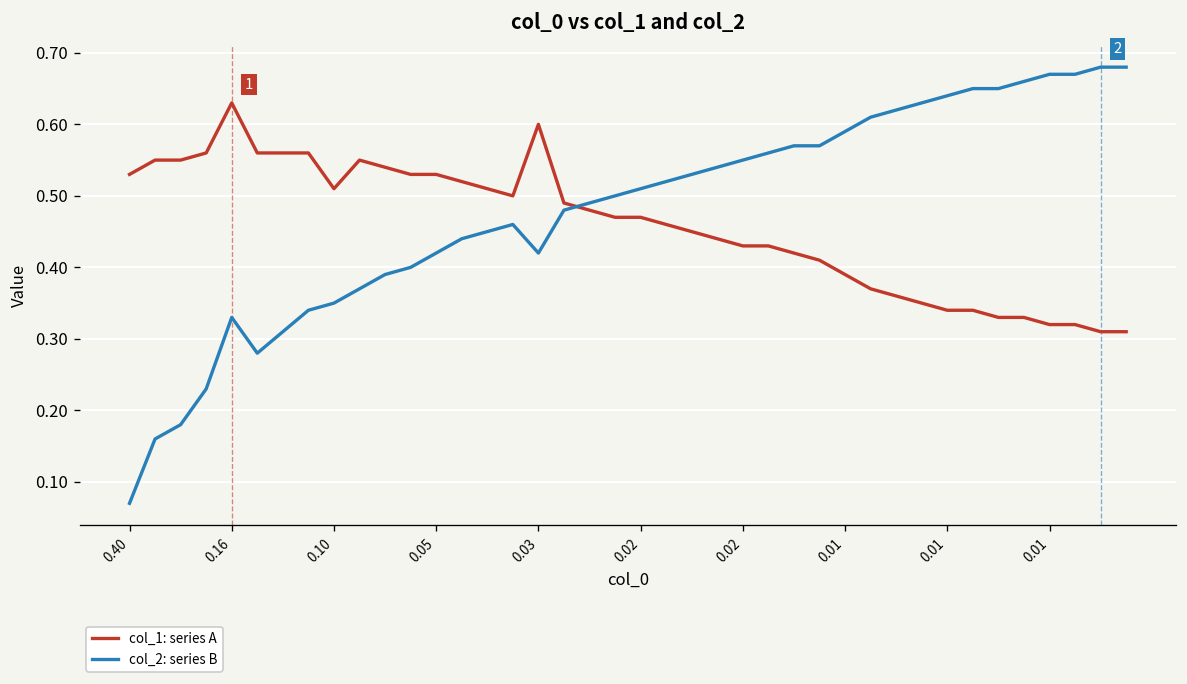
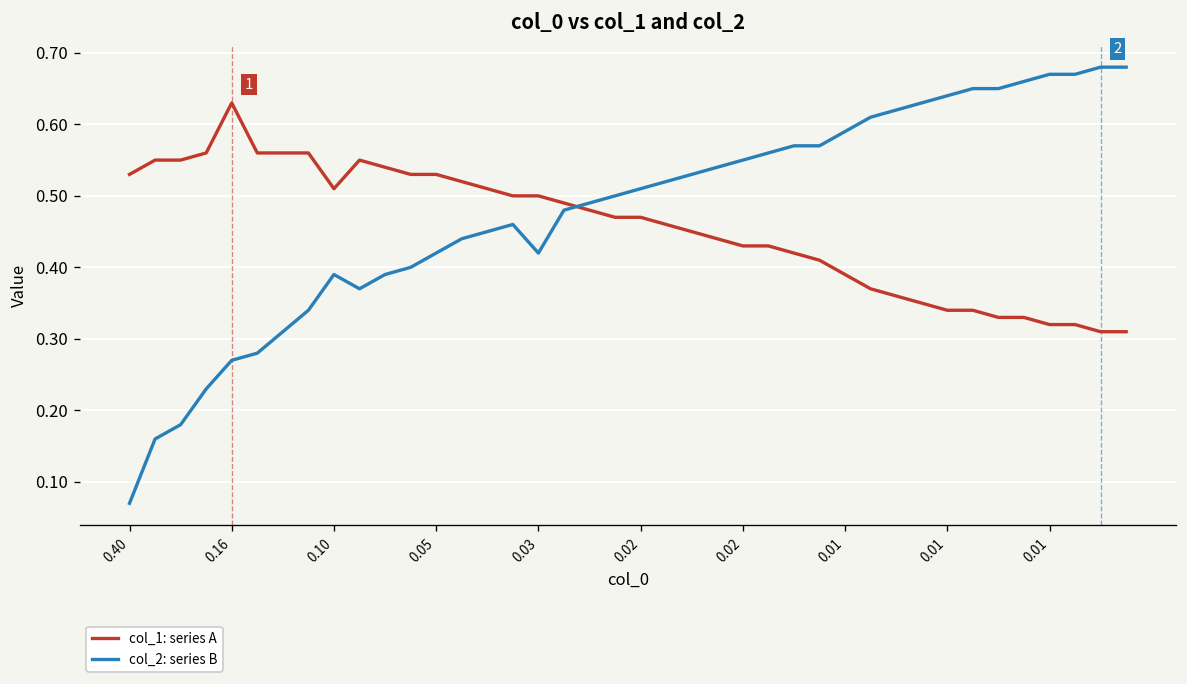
col_2: series B, 0.16: 0.33 -> 0.27
col_2: series B, 0.10: 0.35 -> 0.39
col_1: series A, 0.03: 0.6 -> 0.5
